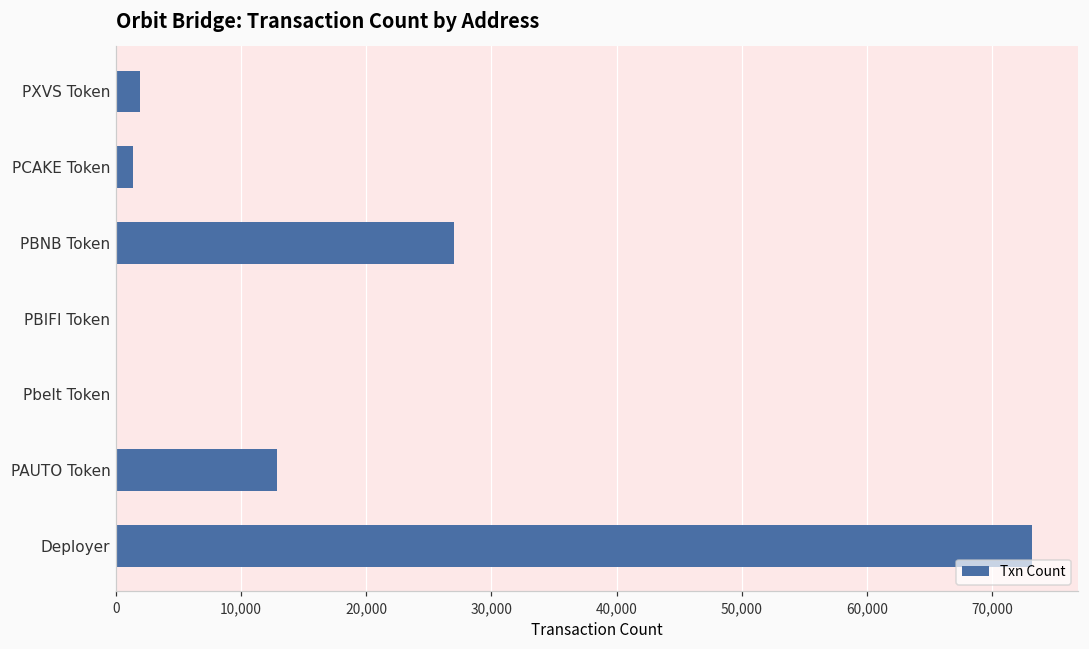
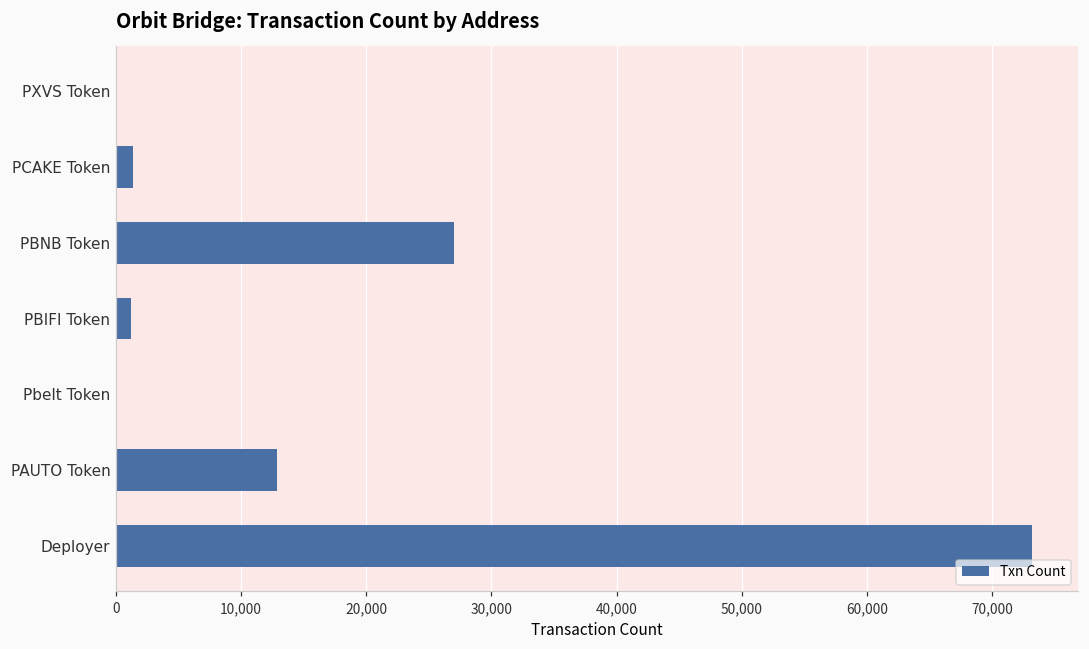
PXVS Token: 1,900 -> 0
PBIFI Token: 100 -> 1,200
